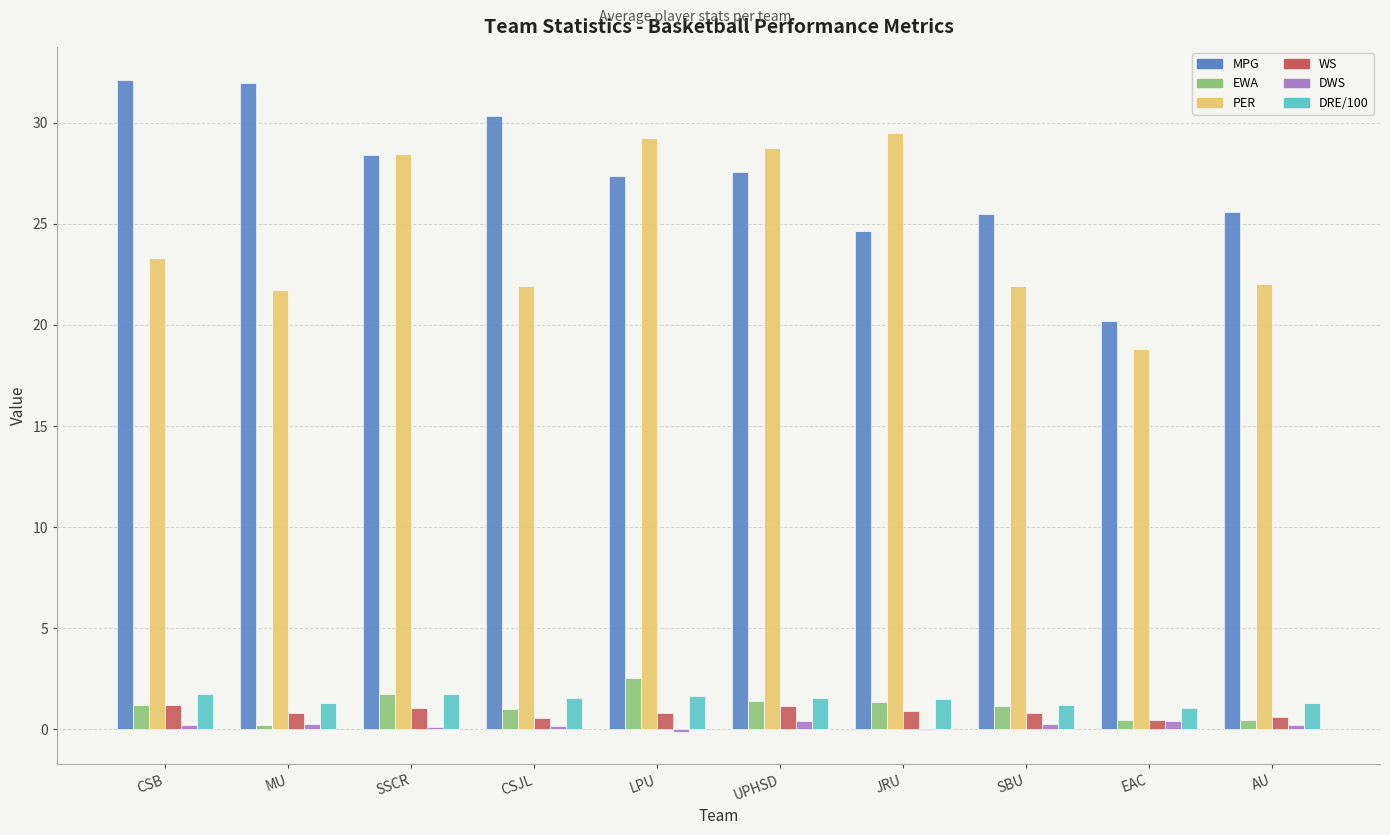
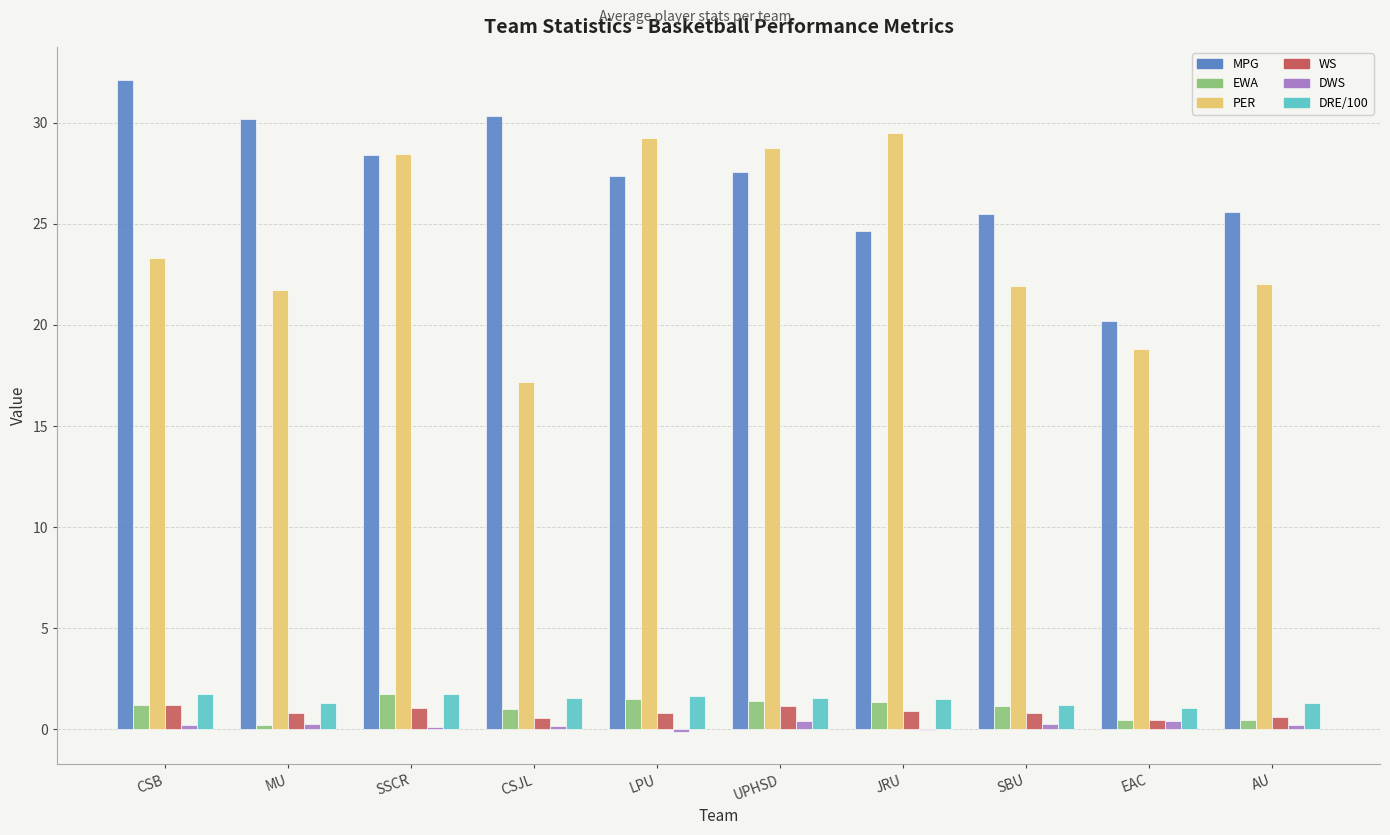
MPG, MU: 32.0 -> 30.2
PER, CSJL: 21.9 -> 17.2
EWA, LPU: 2.5 -> 1.5
